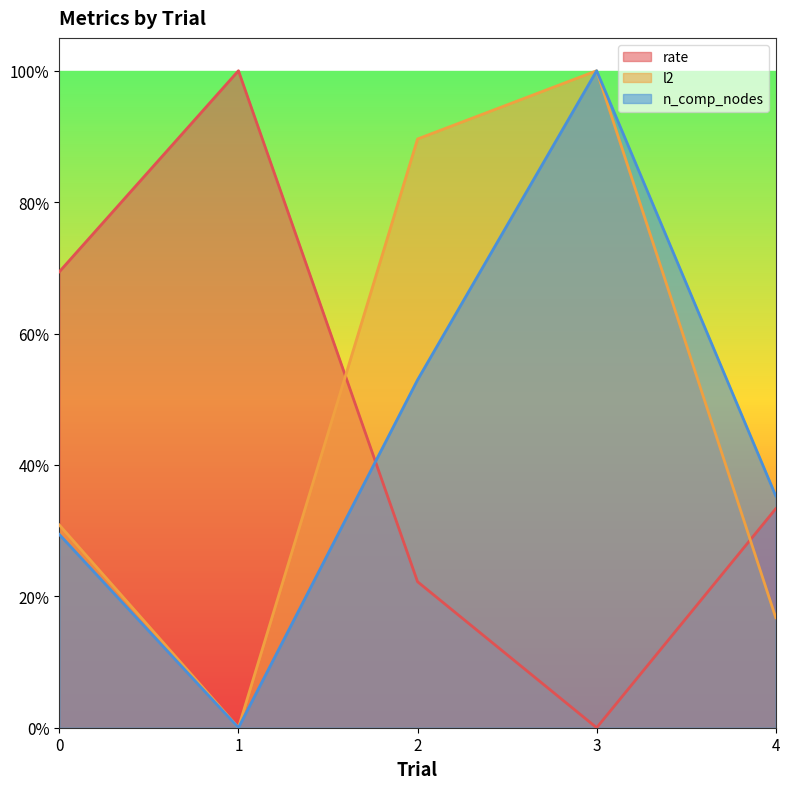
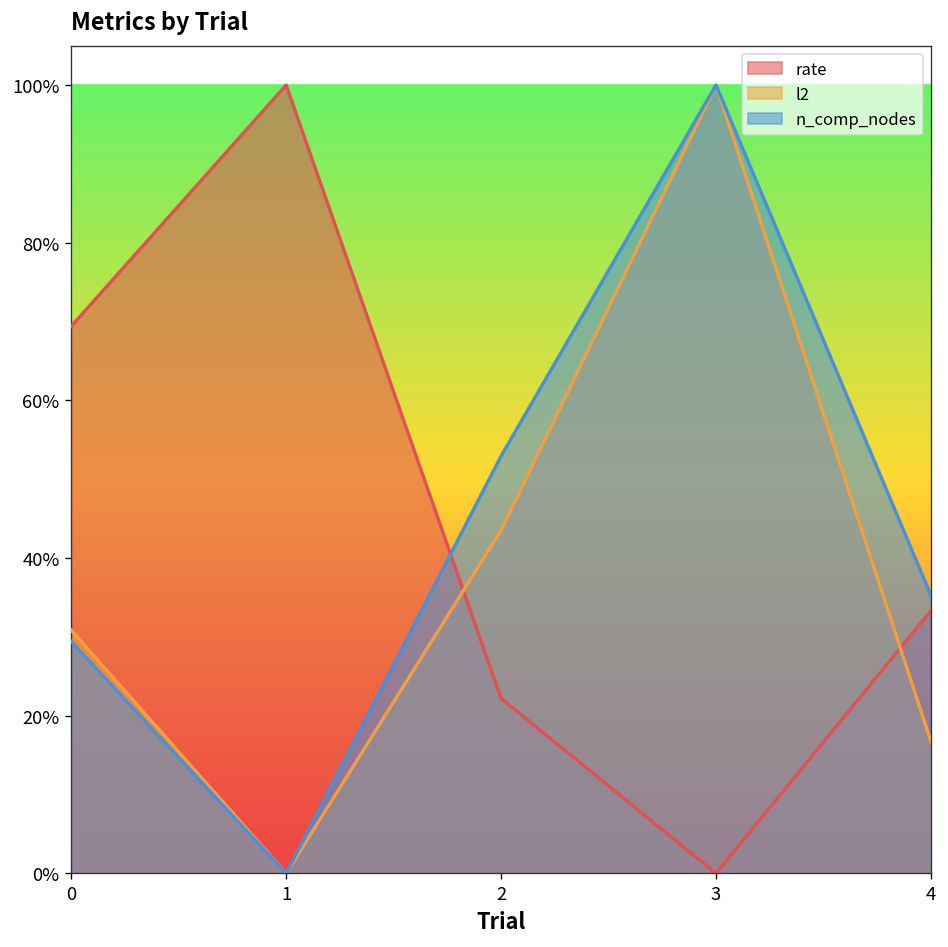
l2, 2: 90% -> 44%
